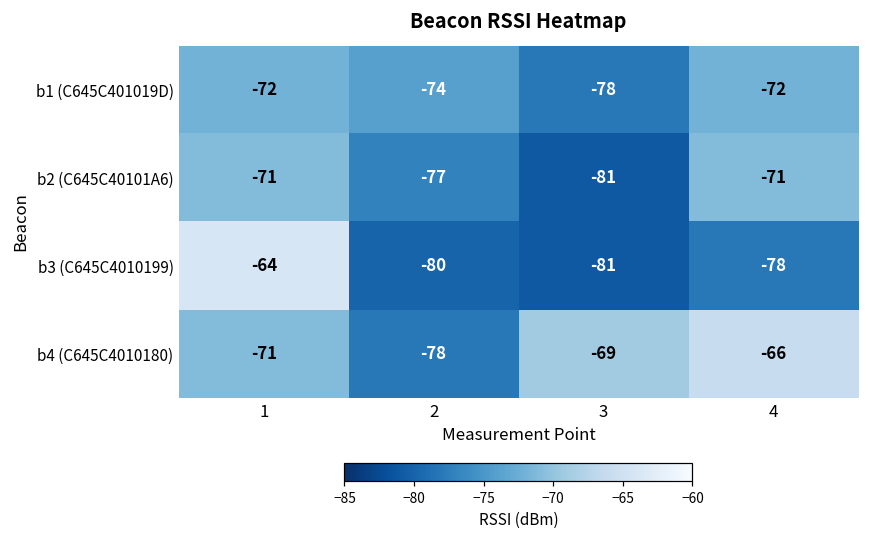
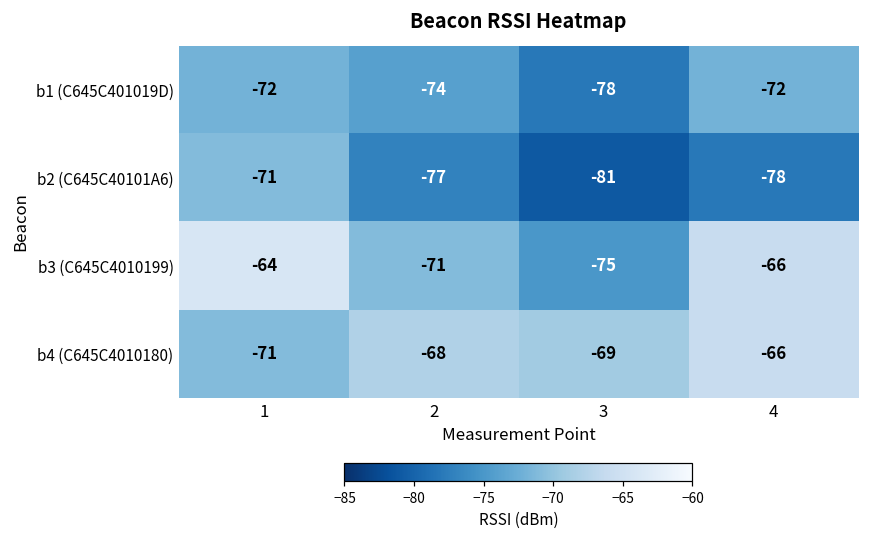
b2 (C645C40101A6), 4: -71 -> -78
b3 (C645C4010199), 2: -80 -> -71
b3 (C645C4010199), 3: -81 -> -75
b3 (C645C4010199), 4: -78 -> -66
b4 (C645C4010180), 2: -78 -> -68
